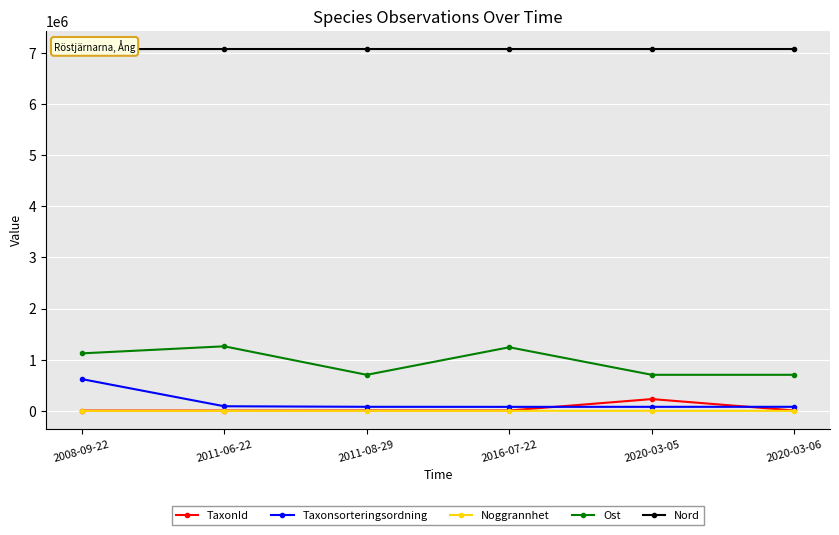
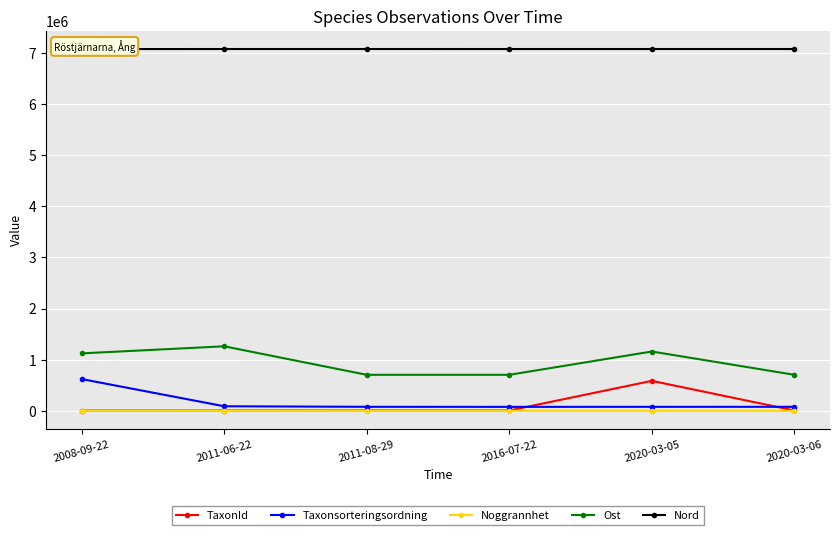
Ost, 2016-07-22: 1200000 -> 700000
TaxonId, 2020-03-05: 200000 -> 600000
Ost, 2020-03-05: 700000 -> 1200000
